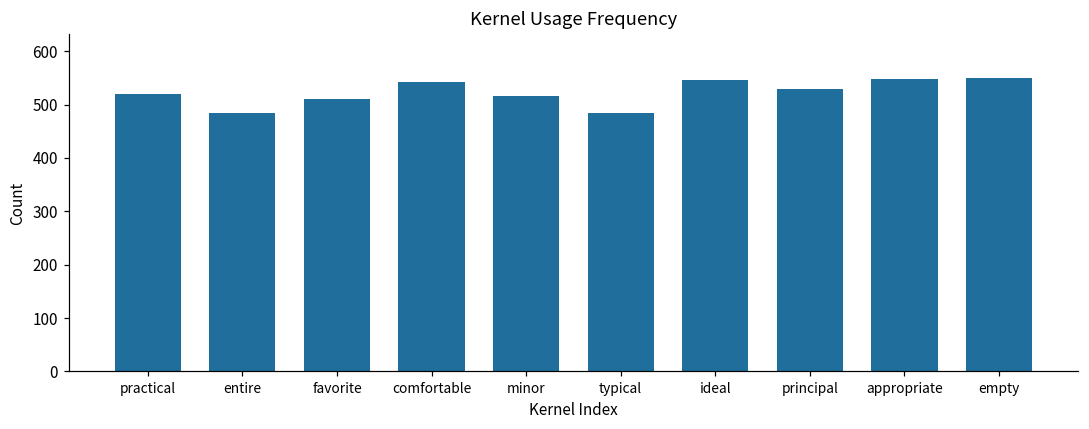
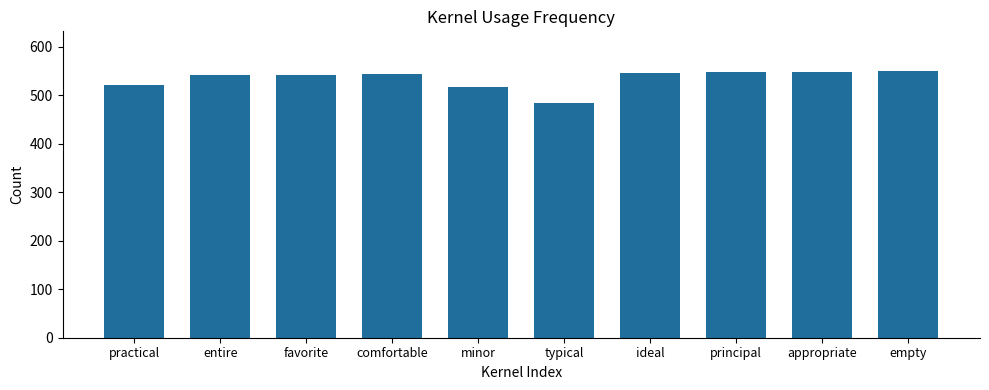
entire: 480 -> 540
favorite: 510 -> 540
principal: 530 -> 550
